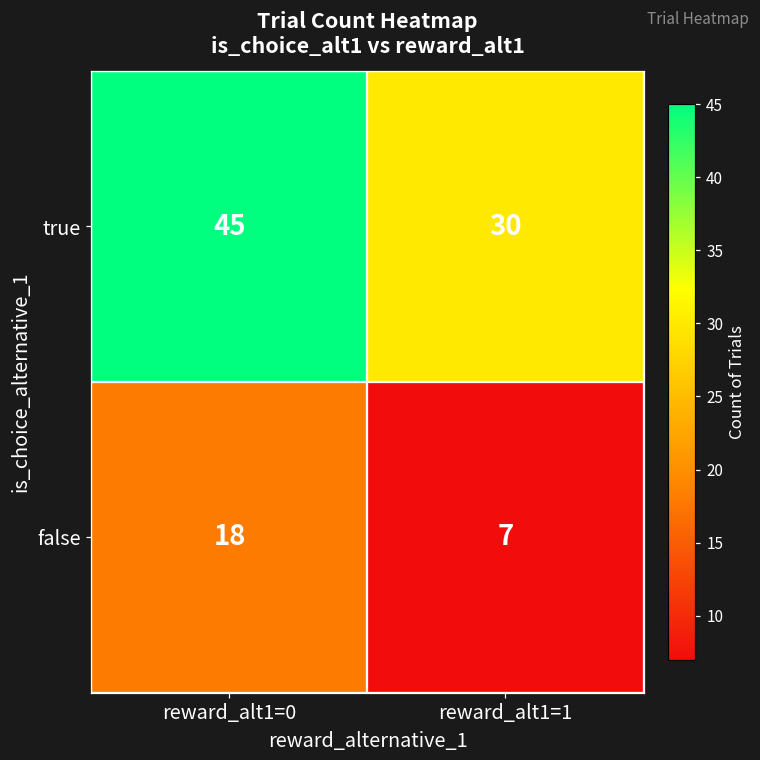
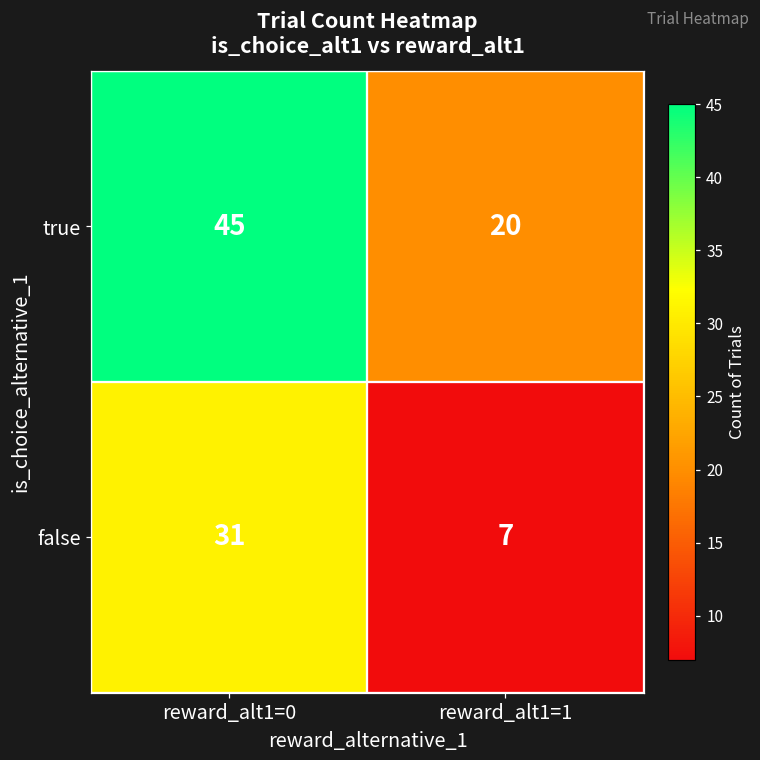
true, reward_alt1=1: 30 -> 20
false, reward_alt1=0: 18 -> 31
